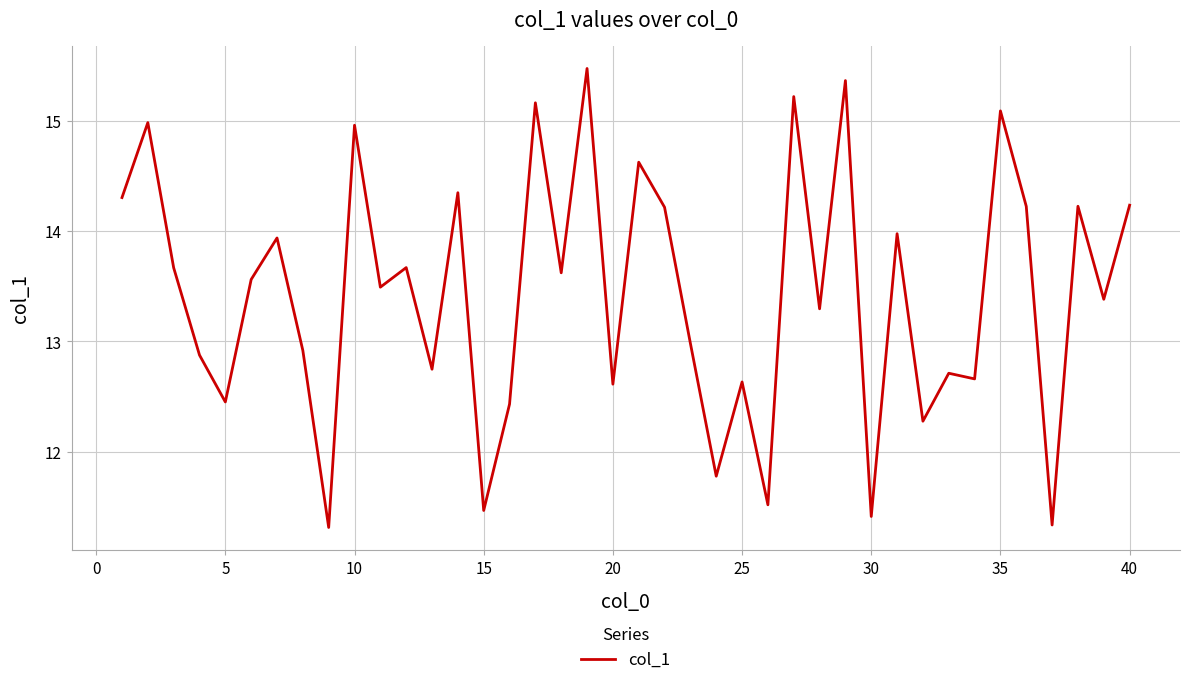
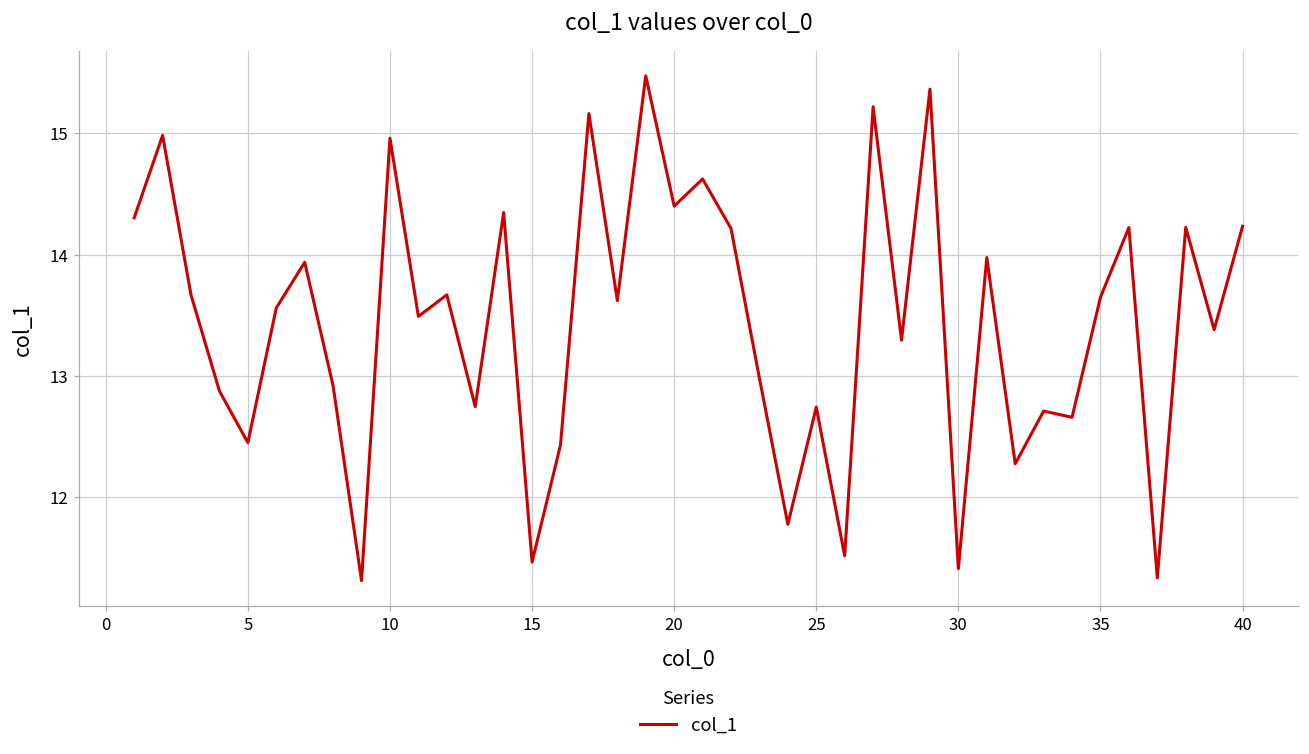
20: 12.61 -> 14.40
25: 12.63 -> 12.74
35: 15.09 -> 13.65
